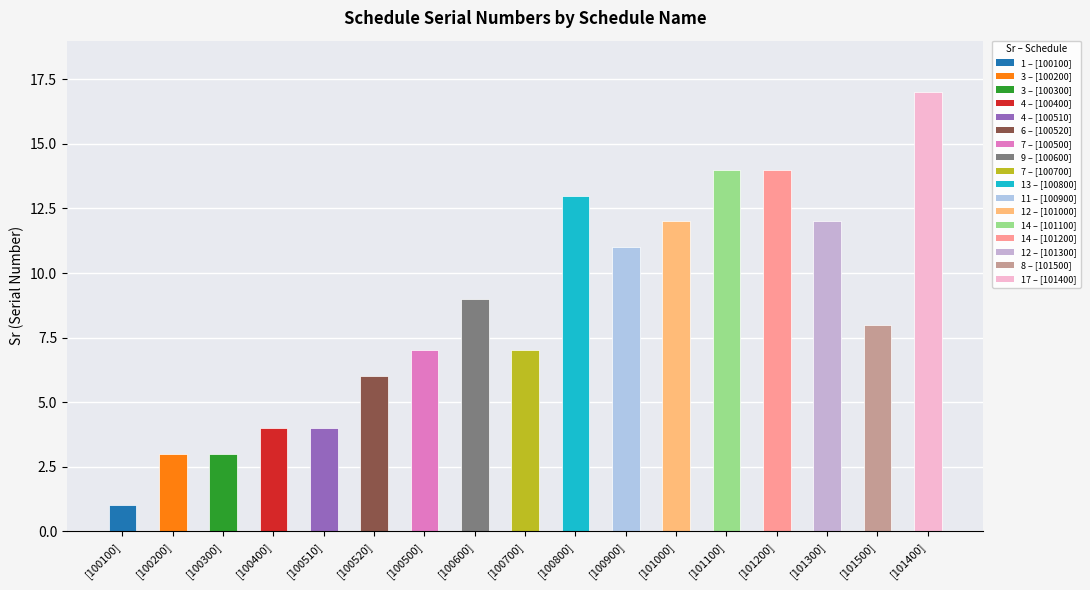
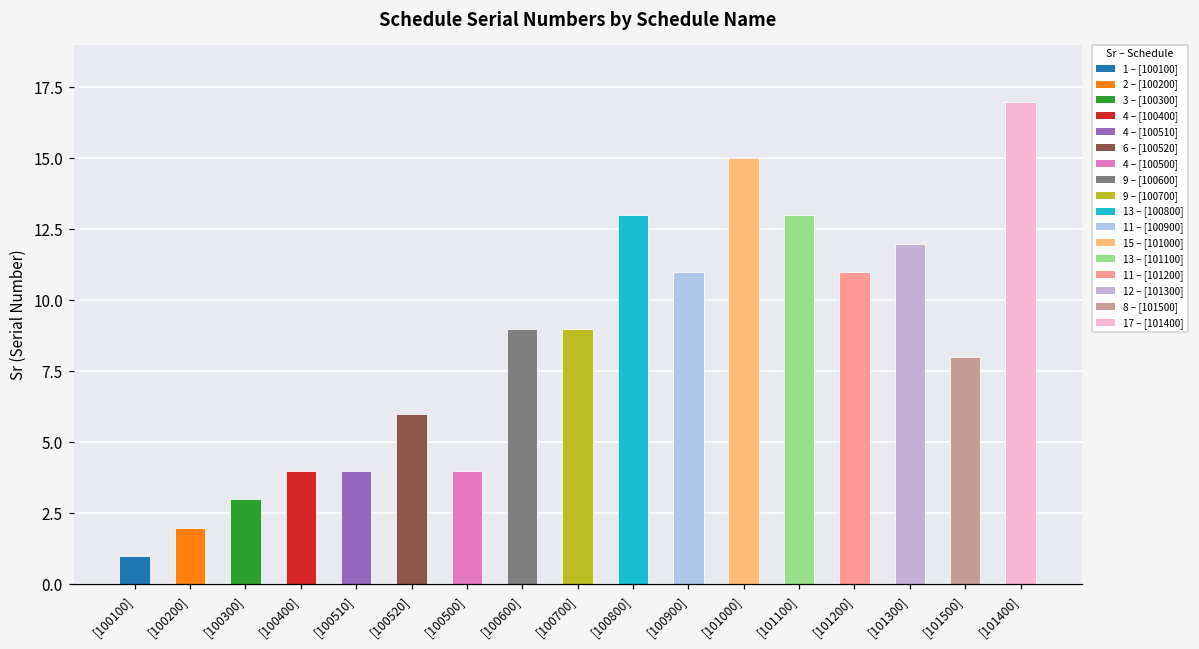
[100200]: 3 -> 2
[100500]: 7 -> 4
[100700]: 7 -> 9
[101000]: 12 -> 15
[101100]: 14 -> 13
[101200]: 14 -> 11
